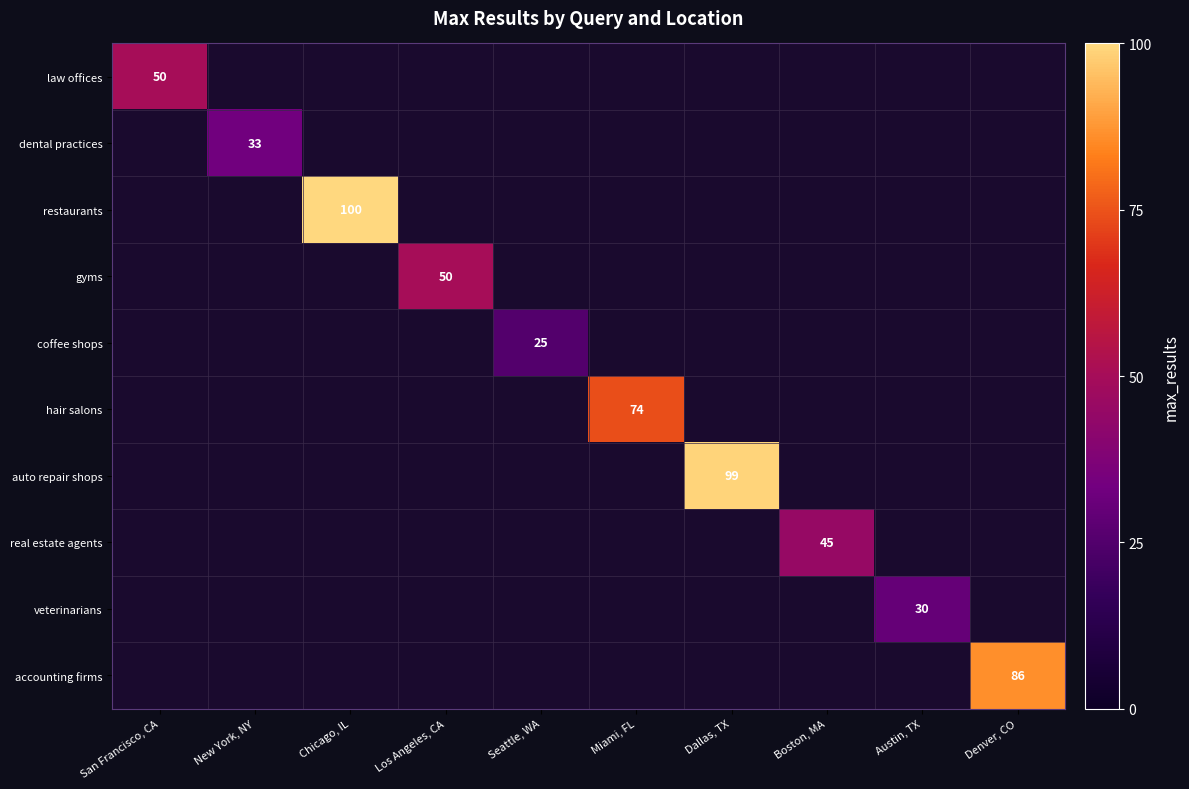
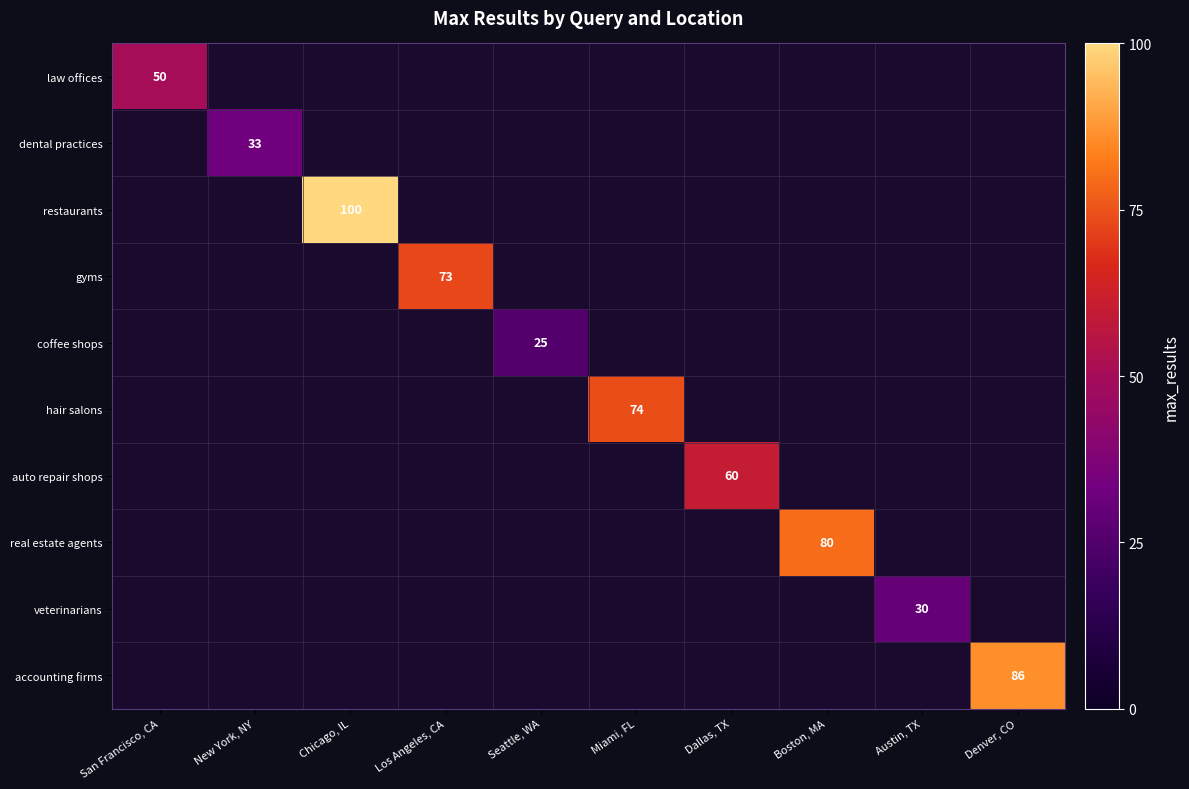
gyms, Los Angeles, CA: 50 -> 73
auto repair shops, Dallas, TX: 99 -> 60
real estate agents, Boston, MA: 45 -> 80
